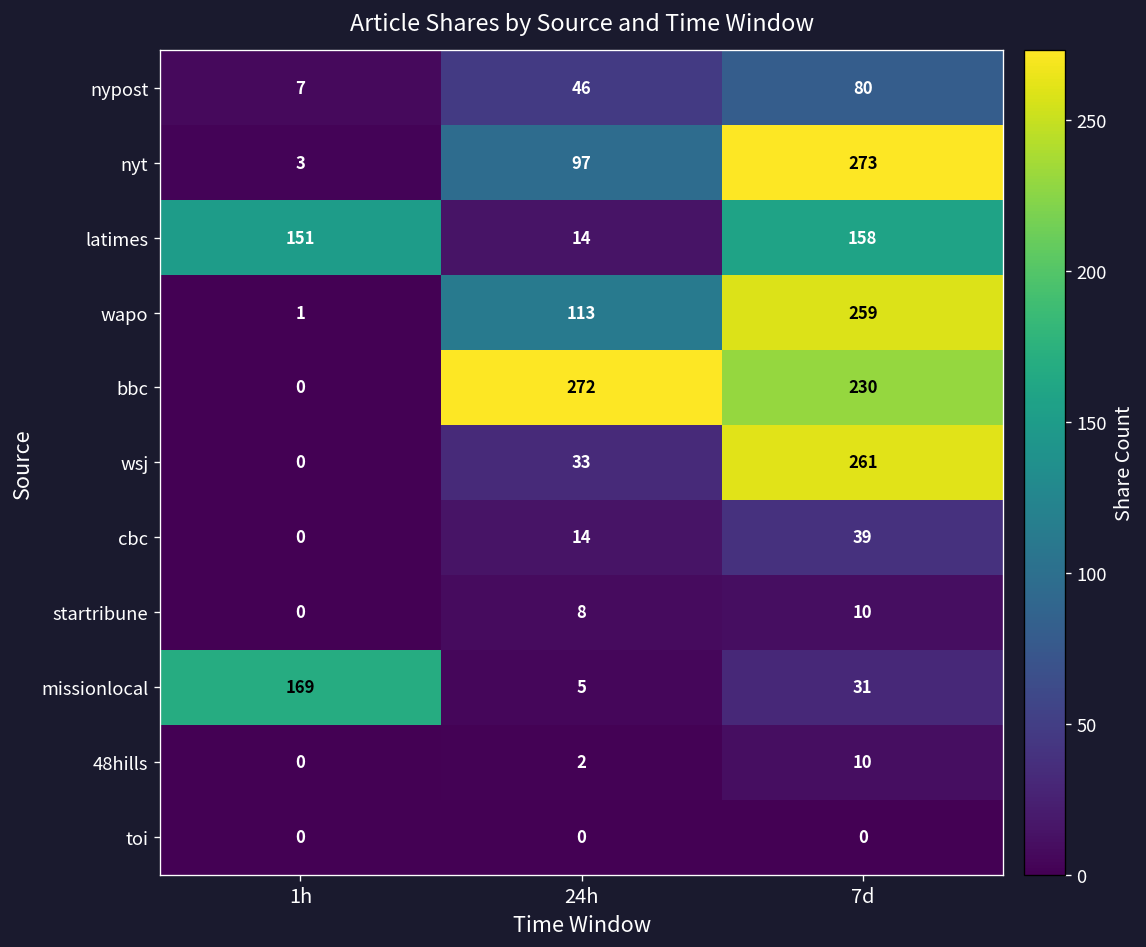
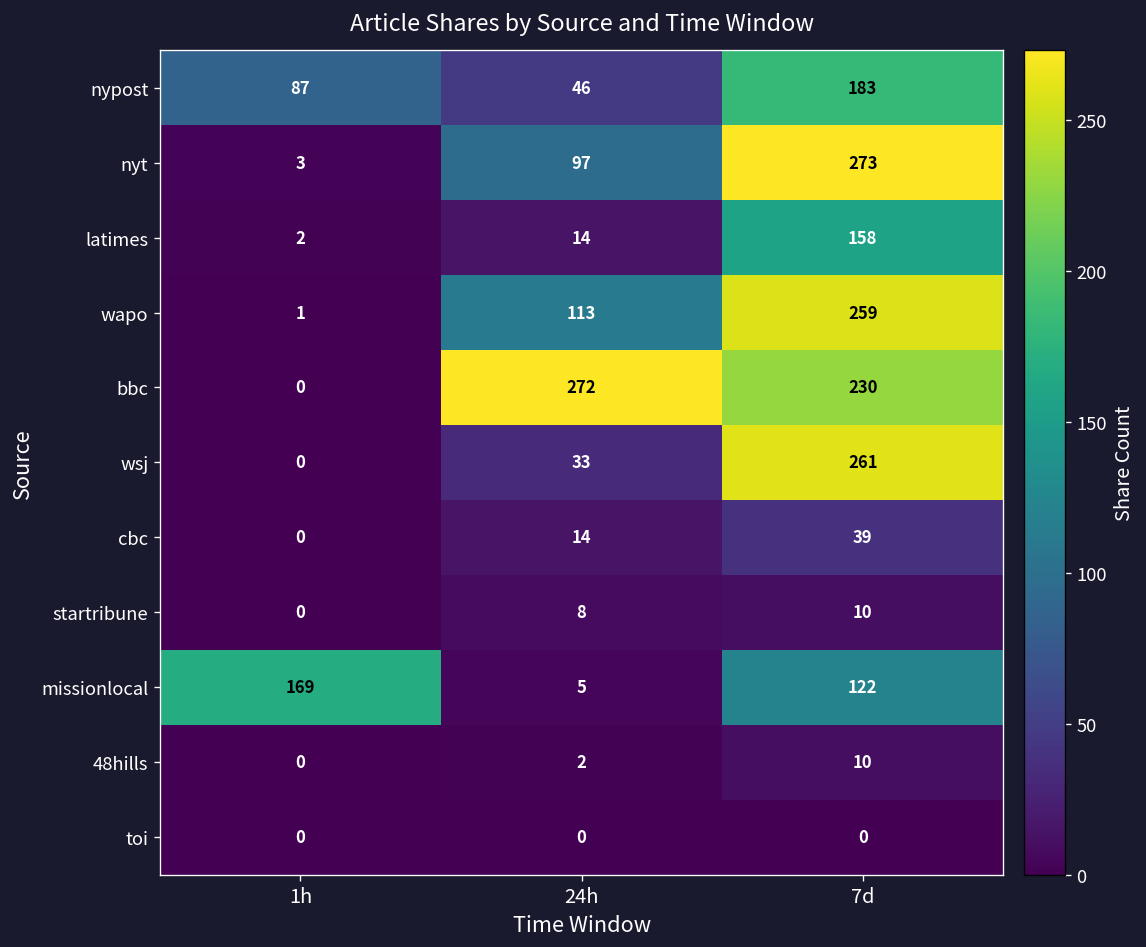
nypost, 1h: 7 -> 87
nypost, 7d: 80 -> 183
latimes, 1h: 151 -> 2
missionlocal, 7d: 31 -> 122
